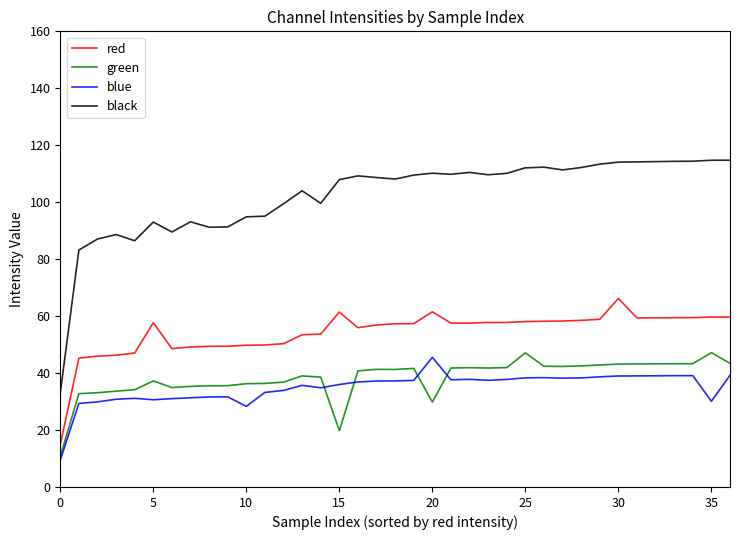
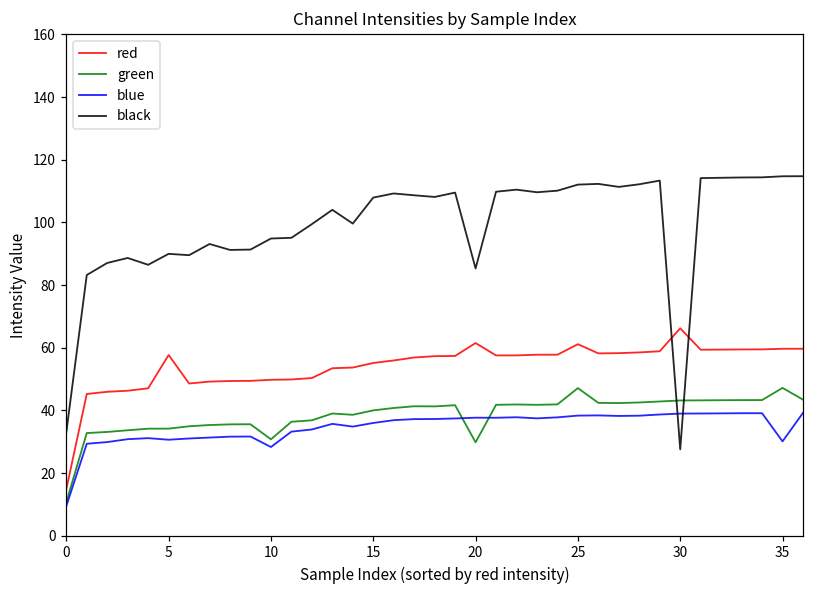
green, 5: 37 -> 34
black, 5: 93 -> 90
green, 10: 36 -> 31
red, 15: 61 -> 55
green, 15: 20 -> 40
blue, 20: 46 -> 38
black, 20: 110 -> 85
red, 25: 58 -> 61
black, 30: 114 -> 28
